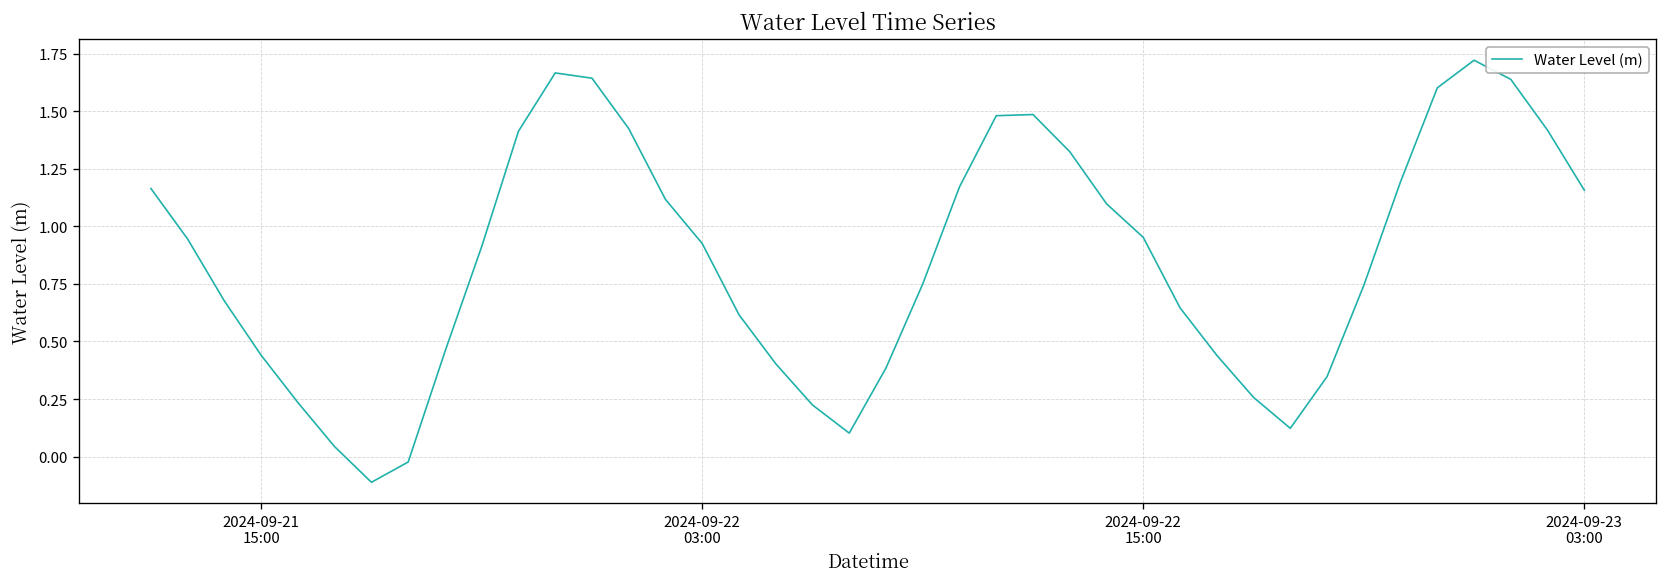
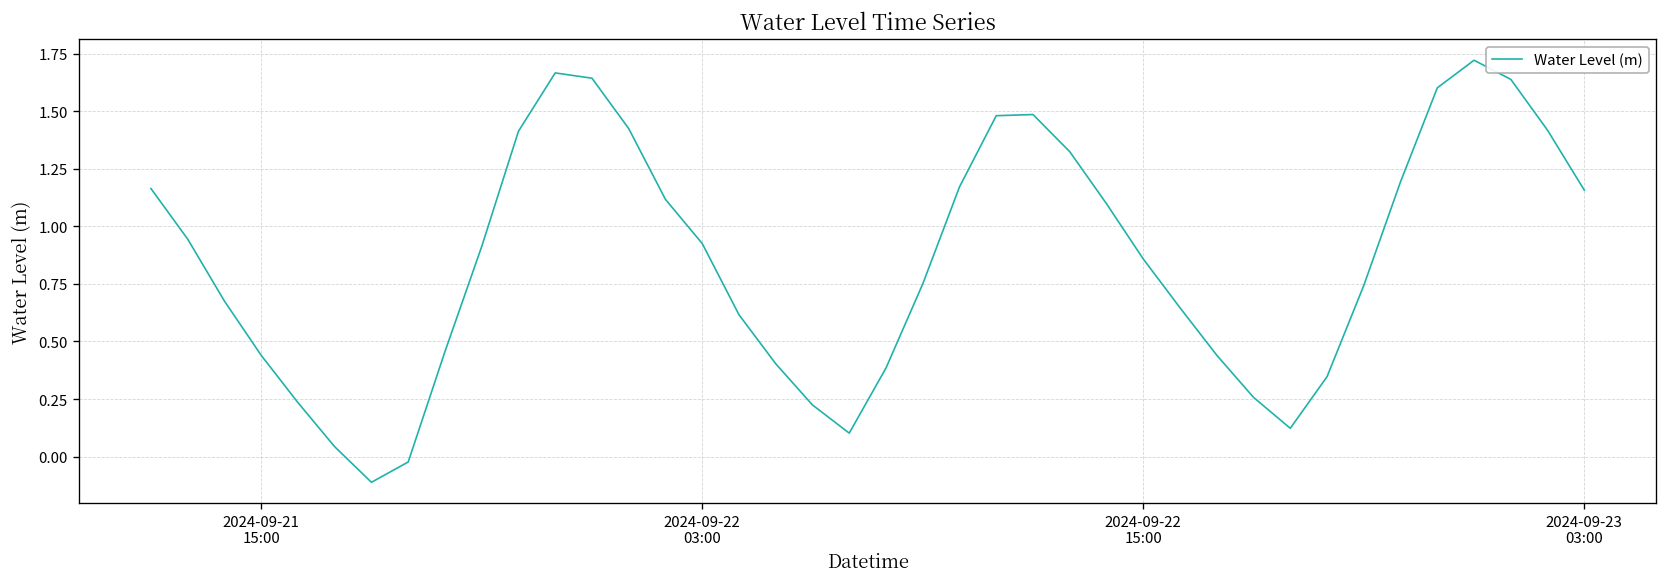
2024-09-22 15:00: 0.95 -> 0.86
